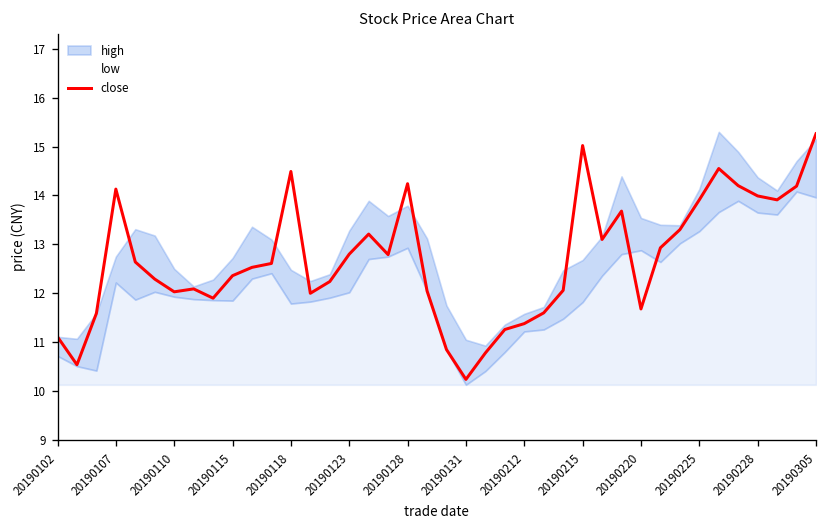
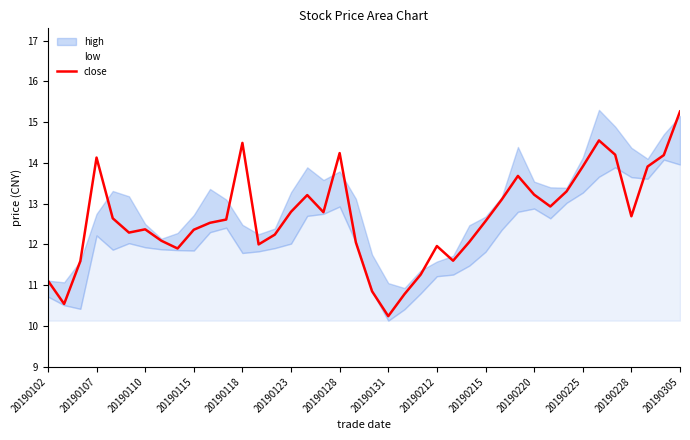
close, 20190110: 12.0 -> 12.4
close, 20190212: 11.4 -> 12.0
close, 20190215: 15.0 -> 12.6
close, 20190220: 11.7 -> 13.2
close, 20190228: 14.0 -> 12.7
